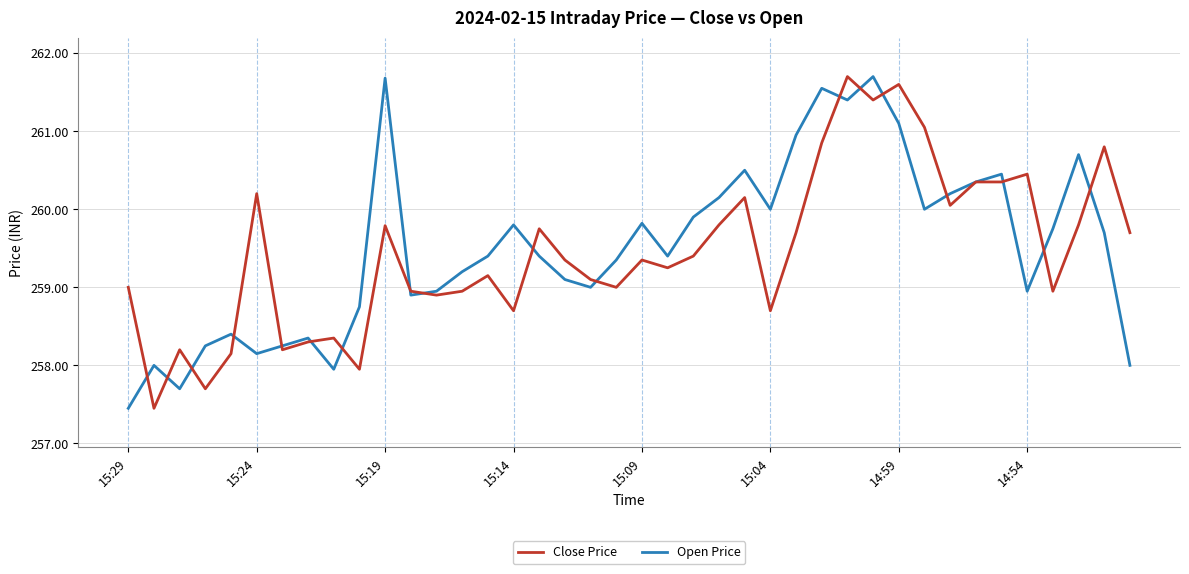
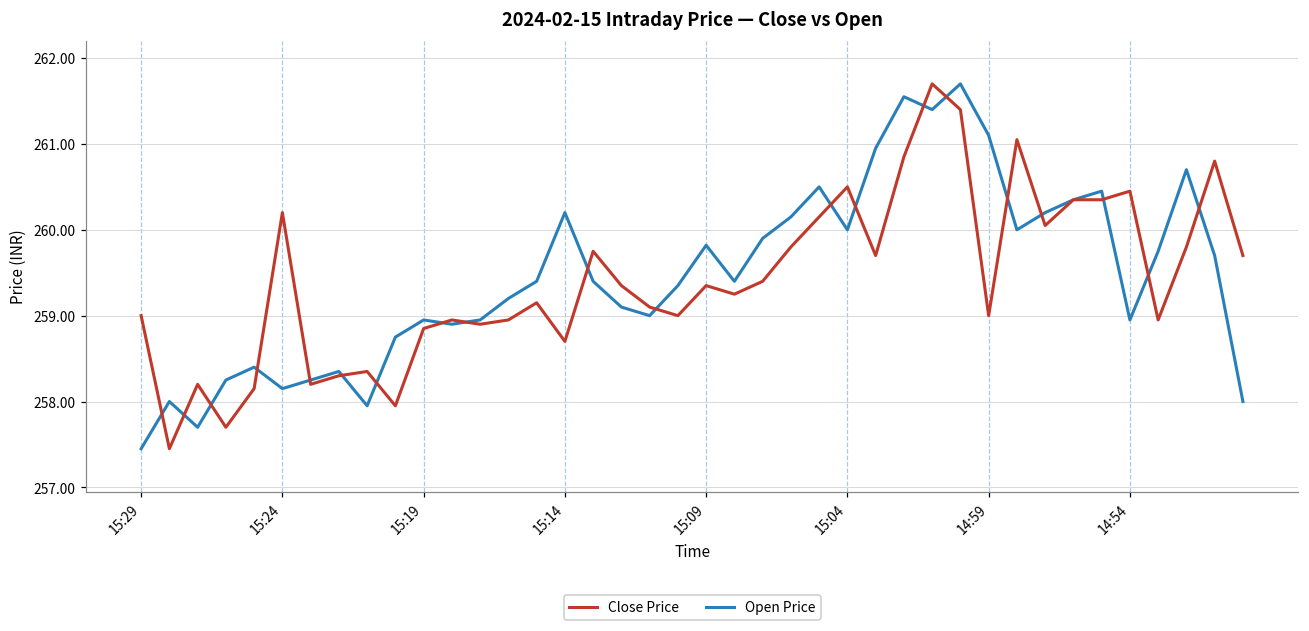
Close Price, 15:19: 259.8 -> 258.9
Open Price, 15:19: 261.7 -> 259.0
Open Price, 15:14: 259.8 -> 260.2
Close Price, 15:04: 258.7 -> 260.5
Close Price, 14:59: 261.6 -> 259.0
